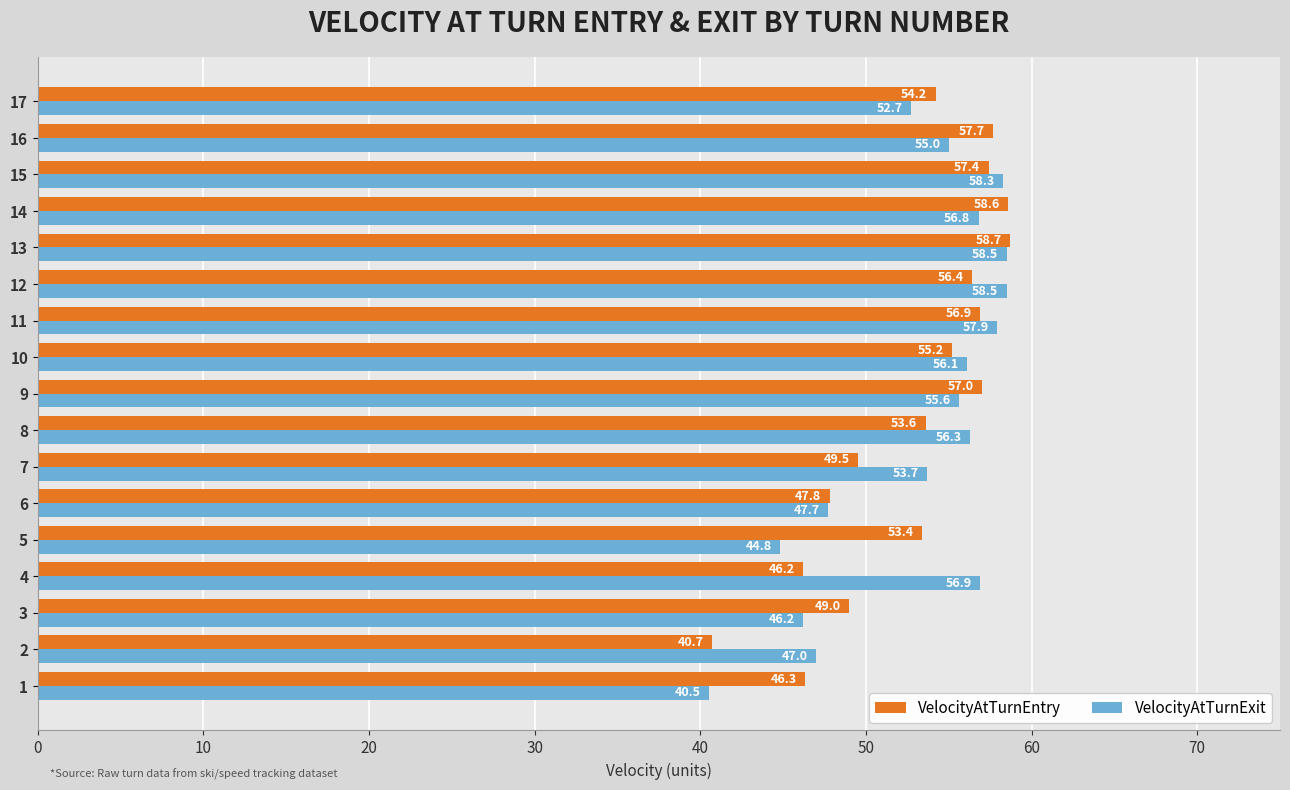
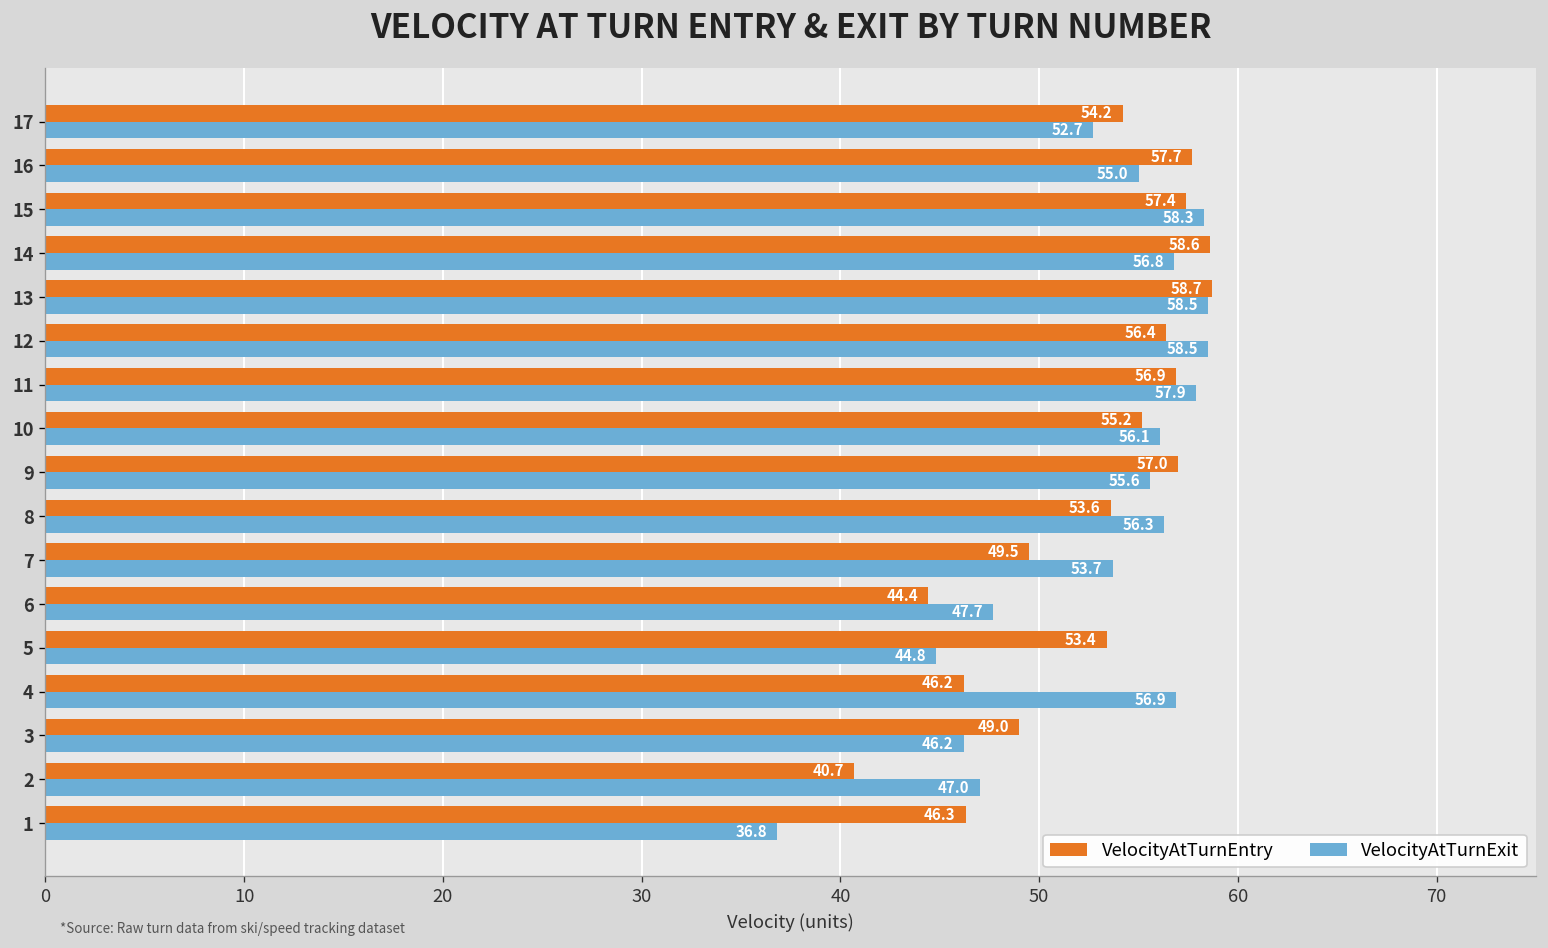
VelocityAtTurnEntry, 6: 47.8 -> 44.4
VelocityAtTurnExit, 1: 40.5 -> 36.8
